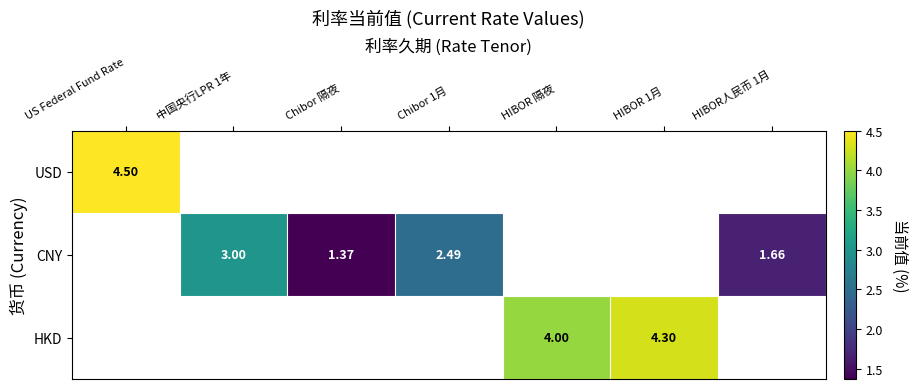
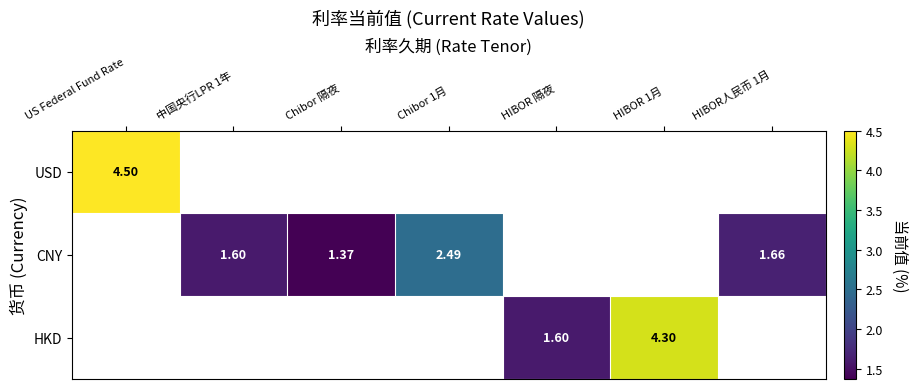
CNY, 中国央行LPR 1年: 3.00 -> 1.60
HKD, HIBOR 隔夜: 4.00 -> 1.60
